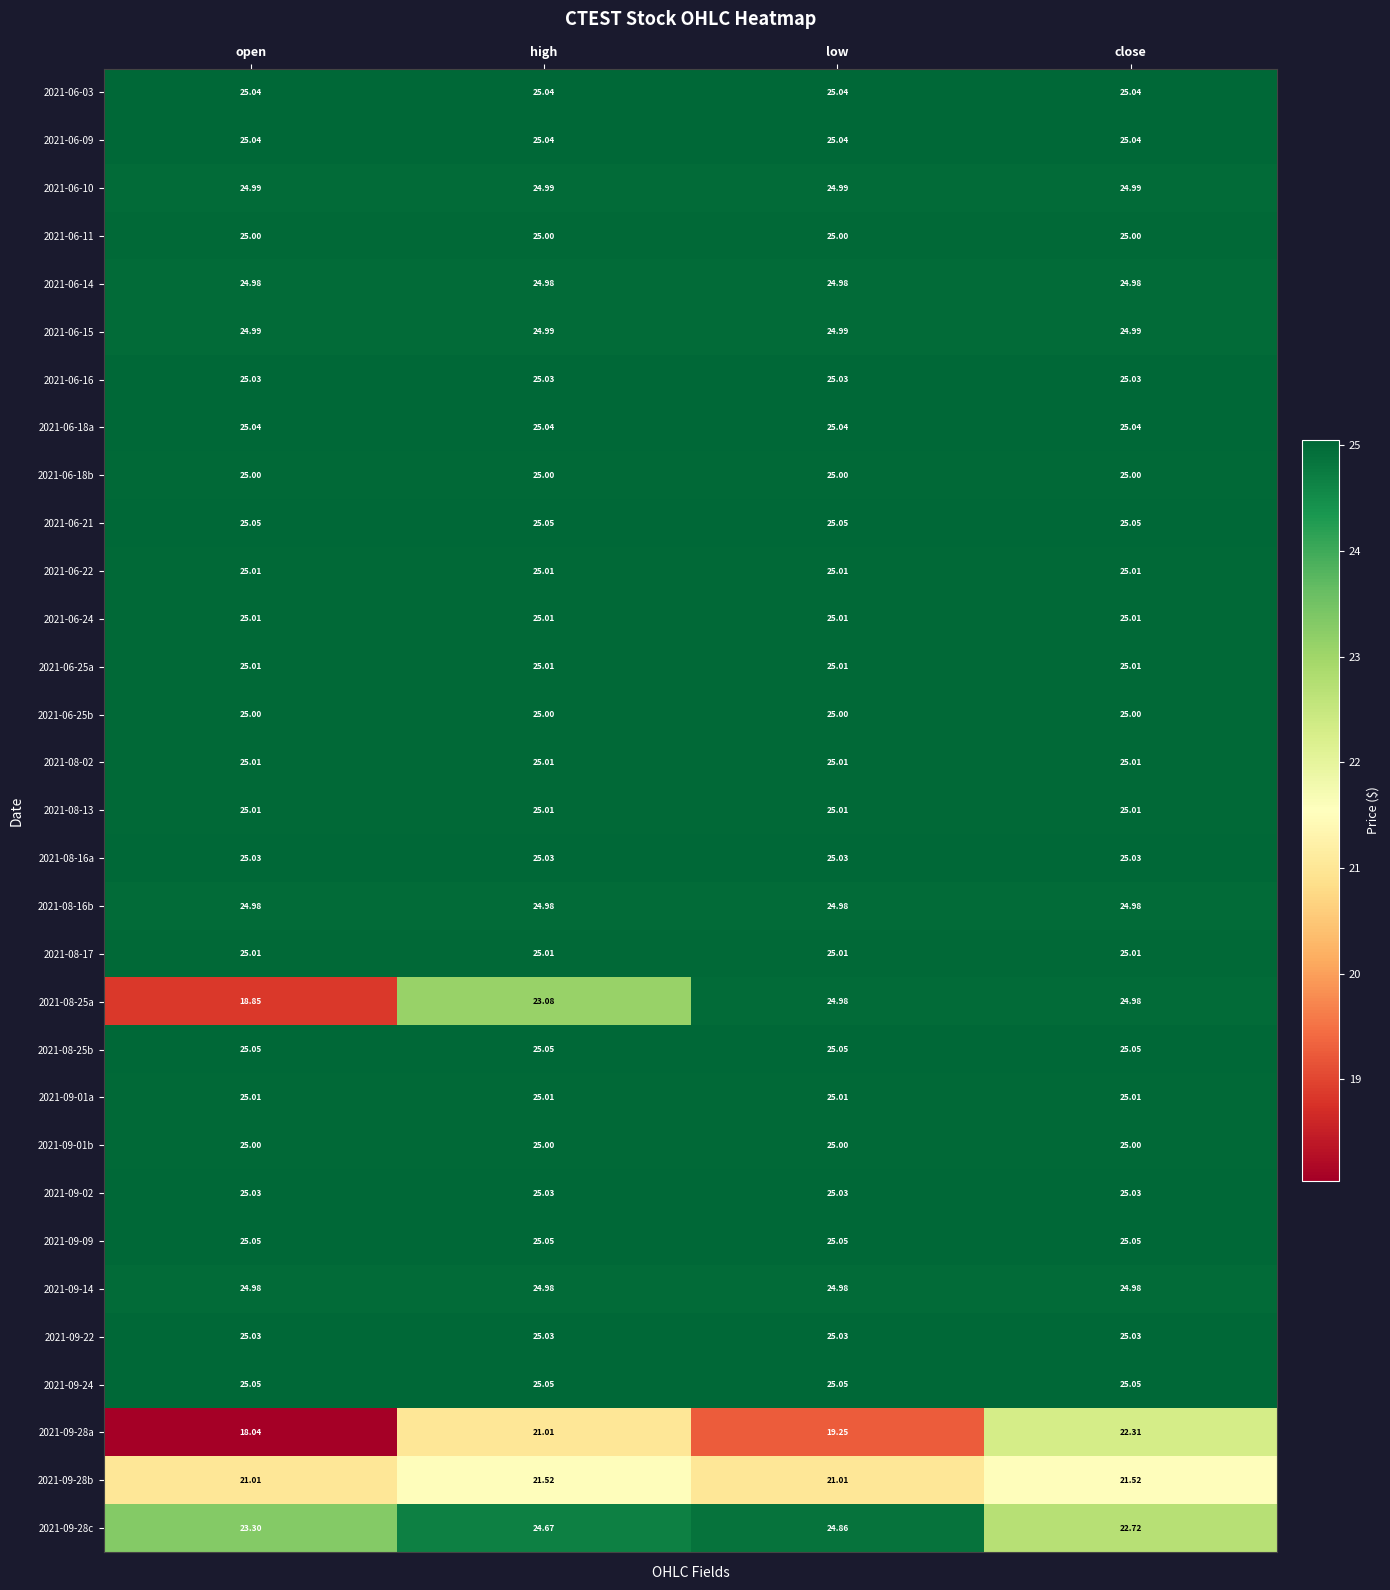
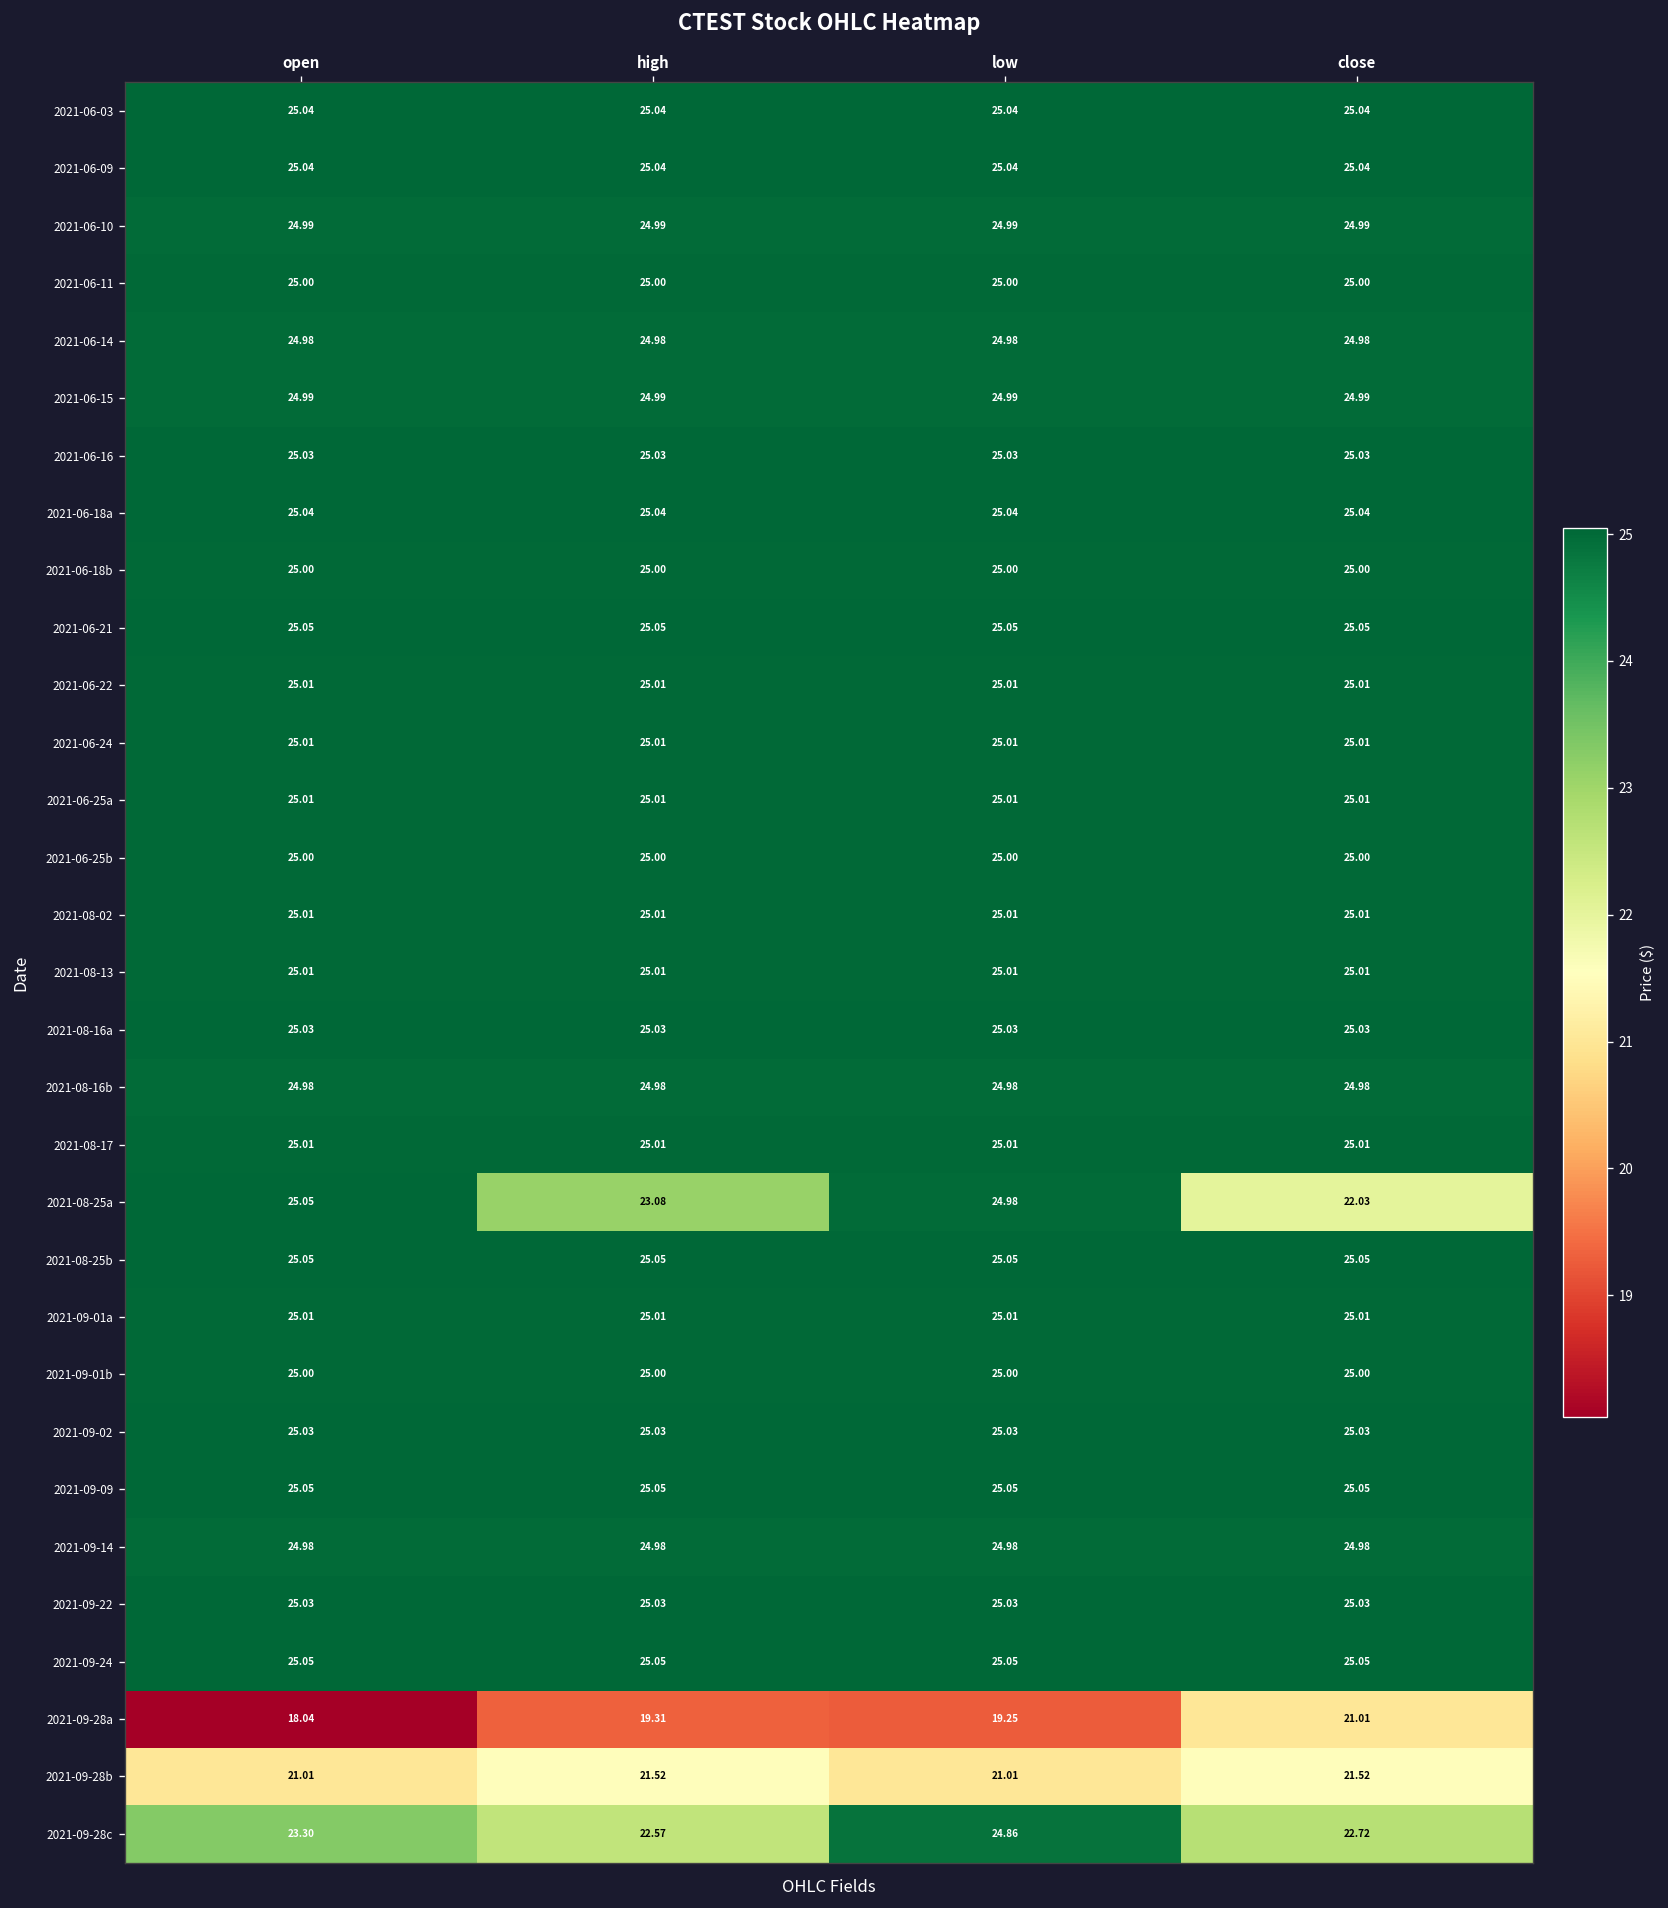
2021-08-25a, open: 18.85 -> 25.05
2021-08-25a, close: 24.98 -> 22.03
2021-09-28a, high: 21.01 -> 19.31
2021-09-28a, close: 22.31 -> 21.01
2021-09-28c, high: 24.67 -> 22.57
